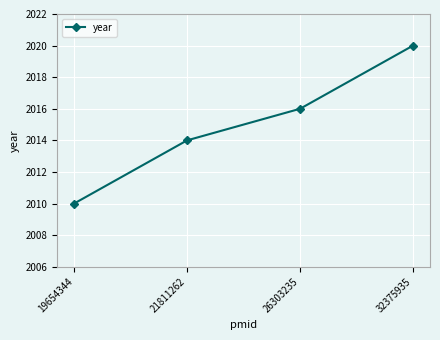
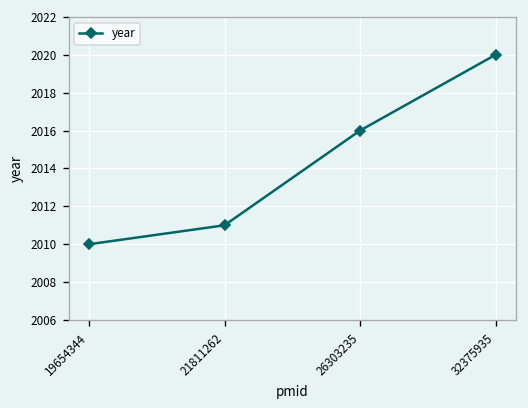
21811262: 2014 -> 2011
